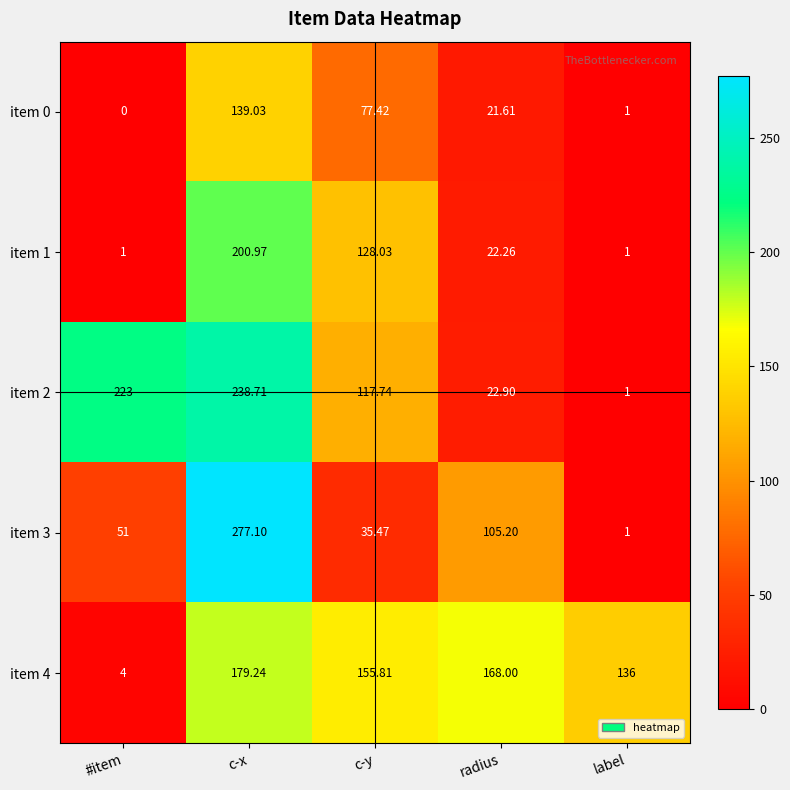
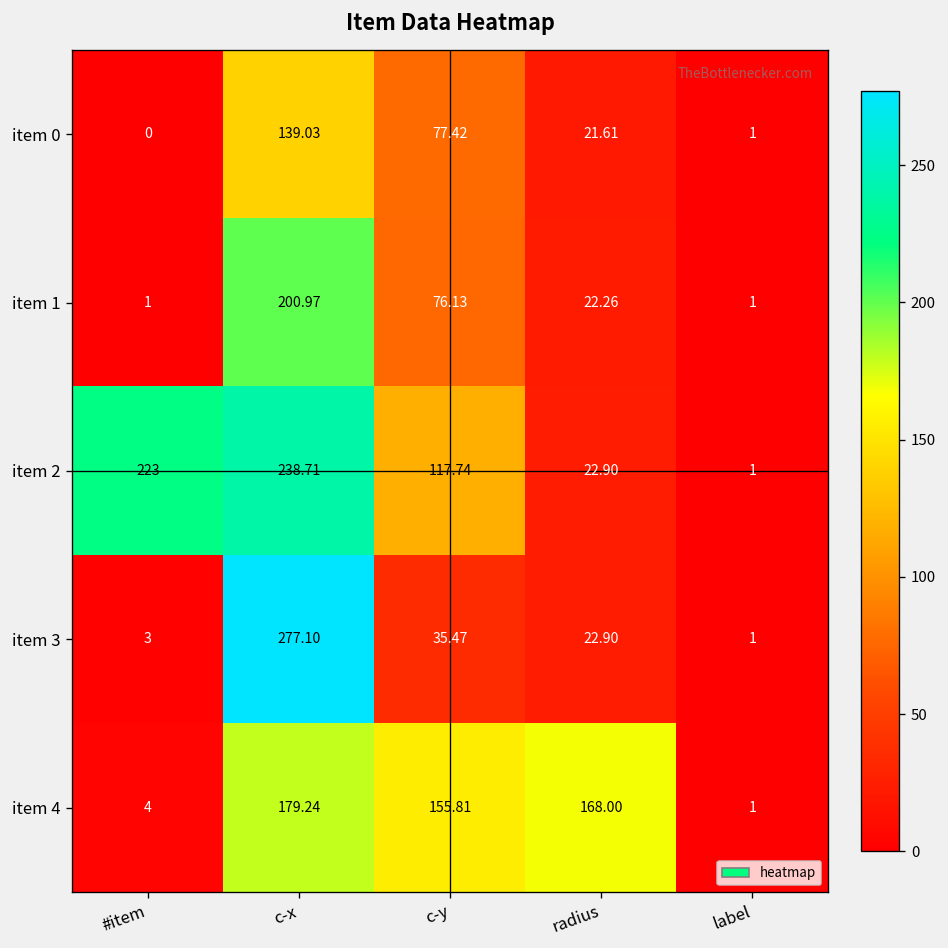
item 1, c-y: 128.03 -> 76.13
item 3, #item: 51 -> 3
item 3, radius: 105.20 -> 22.90
item 4, label: 136 -> 1
